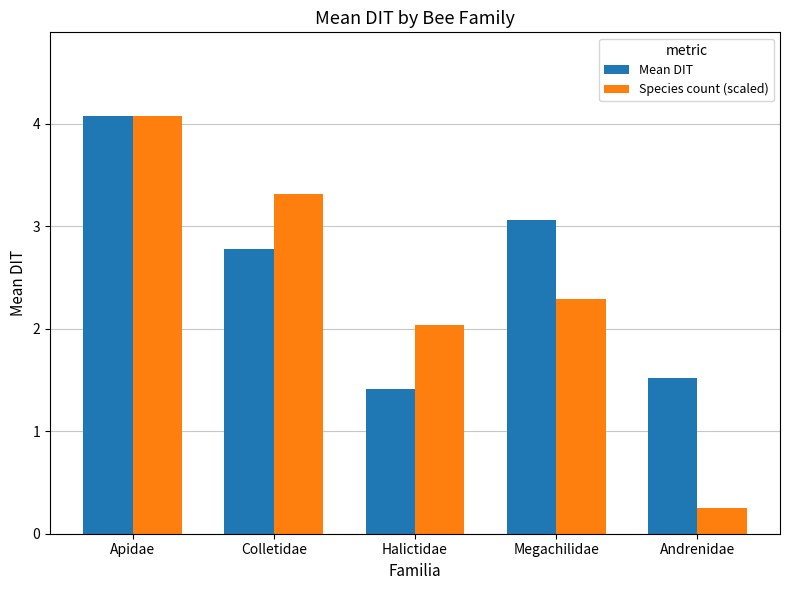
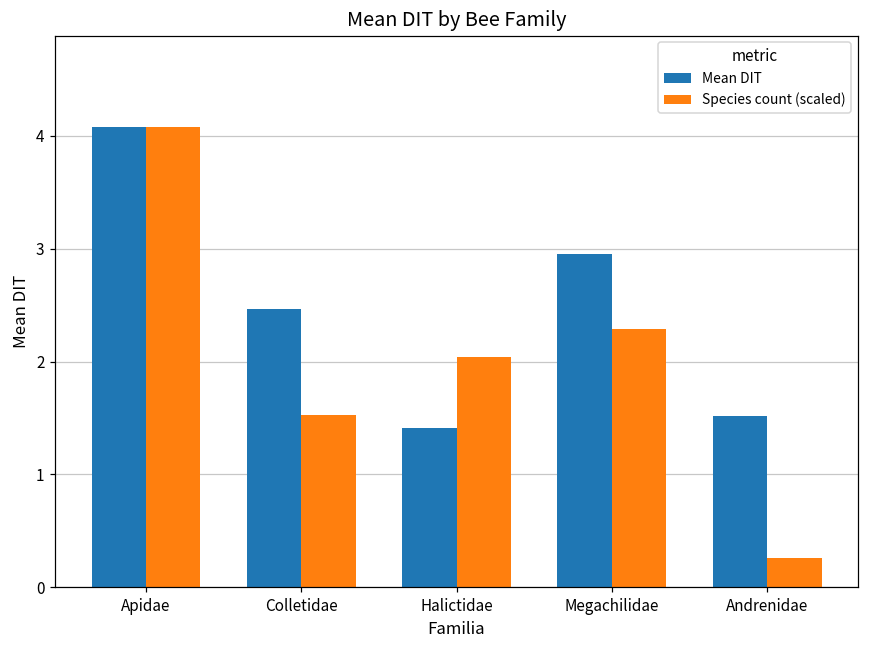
Mean DIT, Colletidae: 2.78 -> 2.46
Species count (scaled), Colletidae: 3.31 -> 1.53
Mean DIT, Megachilidae: 3.06 -> 2.96
